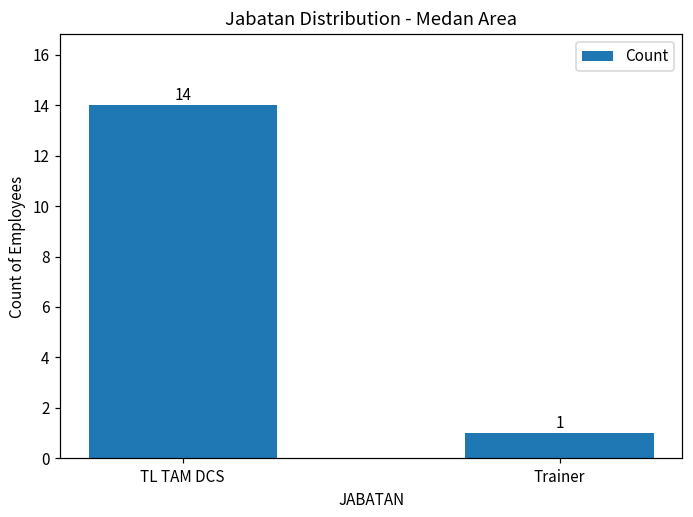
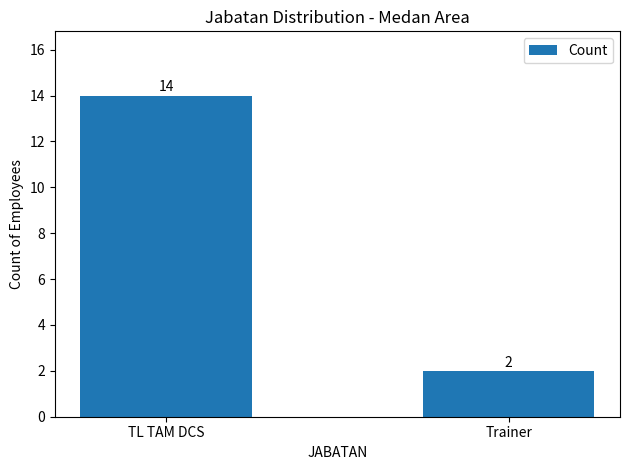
Trainer: 1 -> 2
